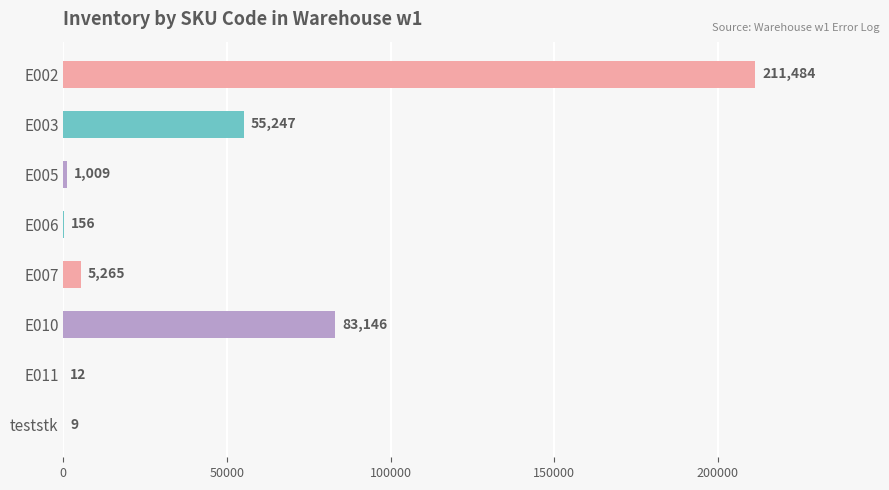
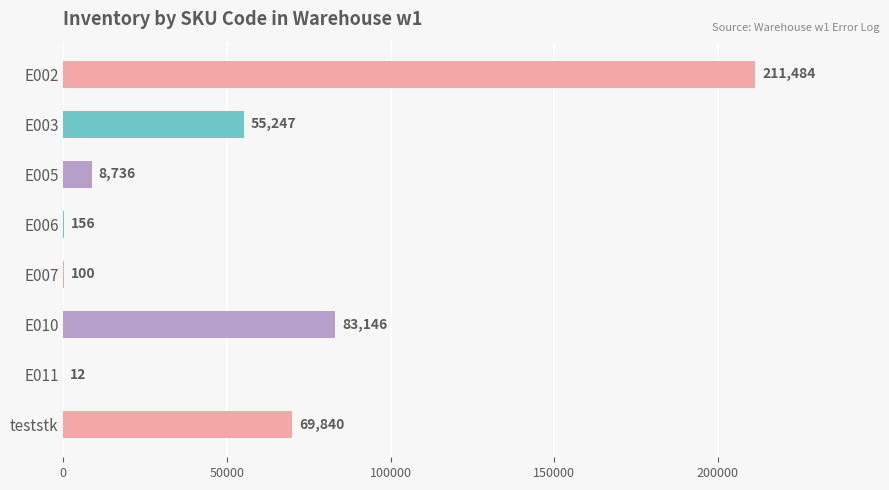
E005: 1,009 -> 8,736
E007: 5,265 -> 100
teststk: 9 -> 69,840
